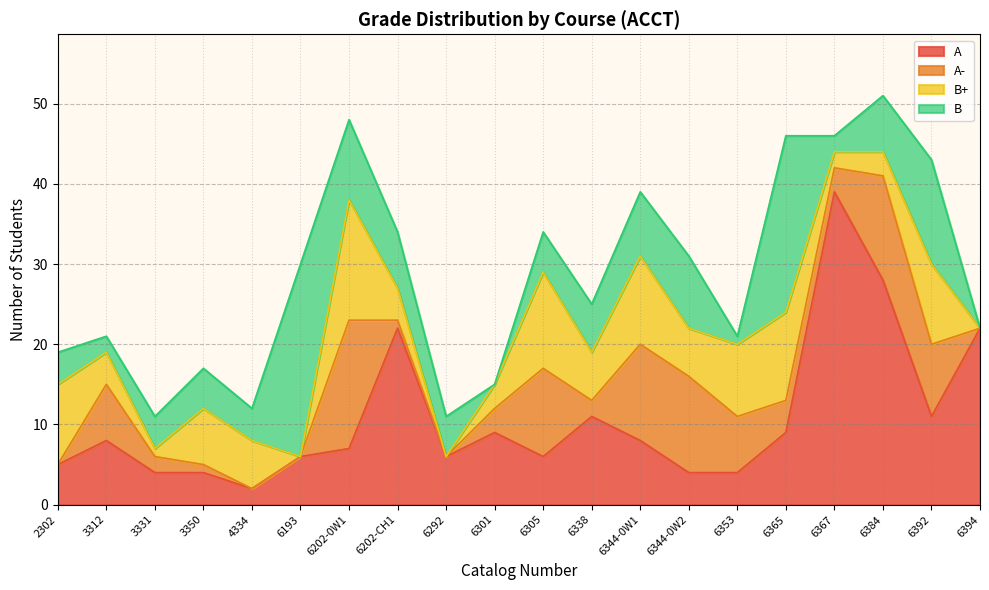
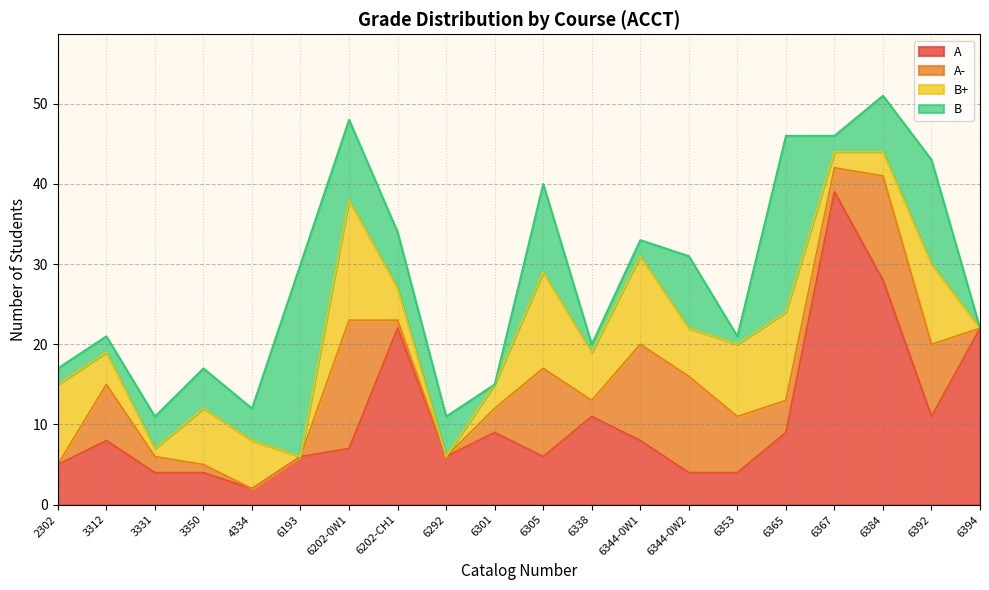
B, 2302: 4 -> 2
B, 6305: 5 -> 11
B, 6338: 6 -> 1
B, 6344-0W1: 8 -> 2
